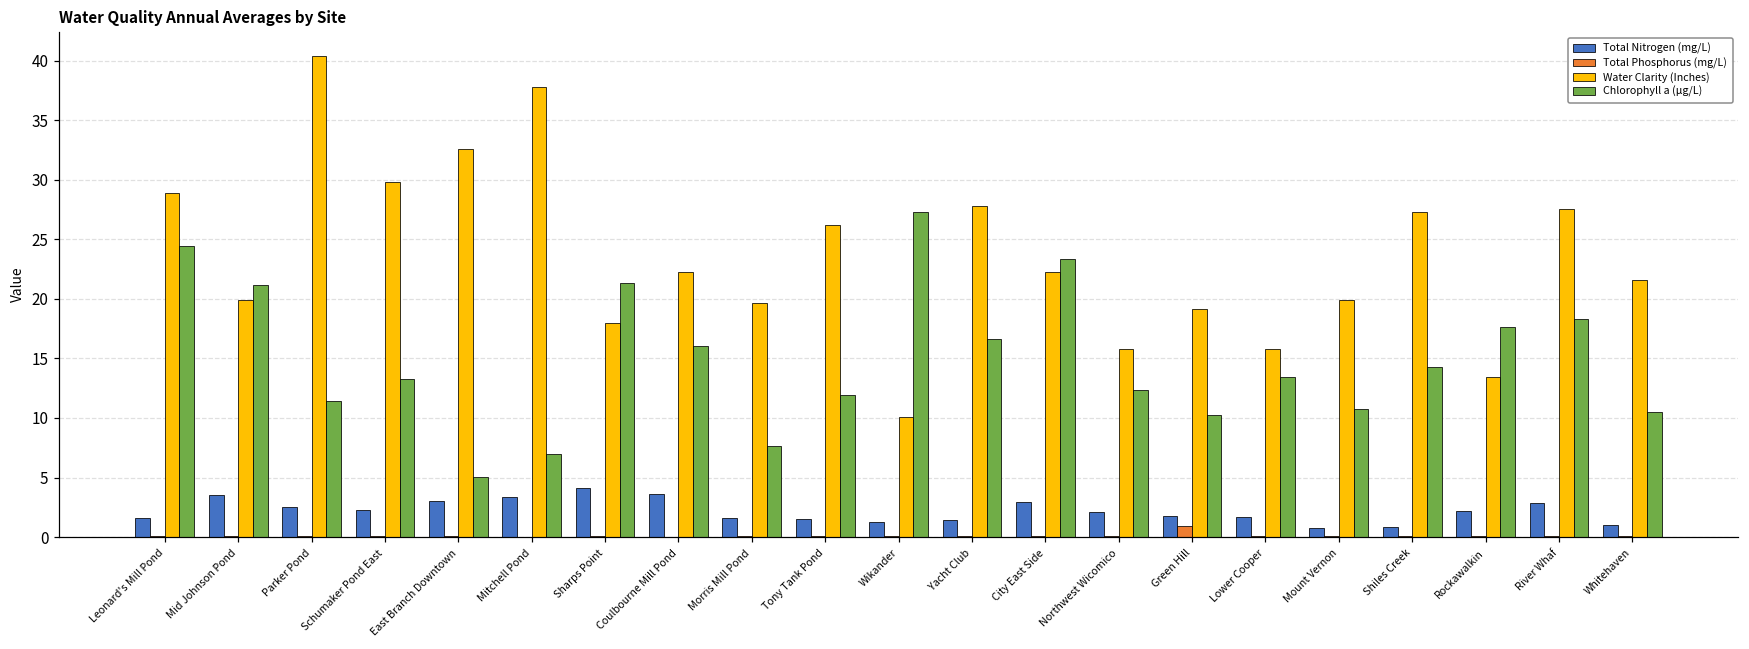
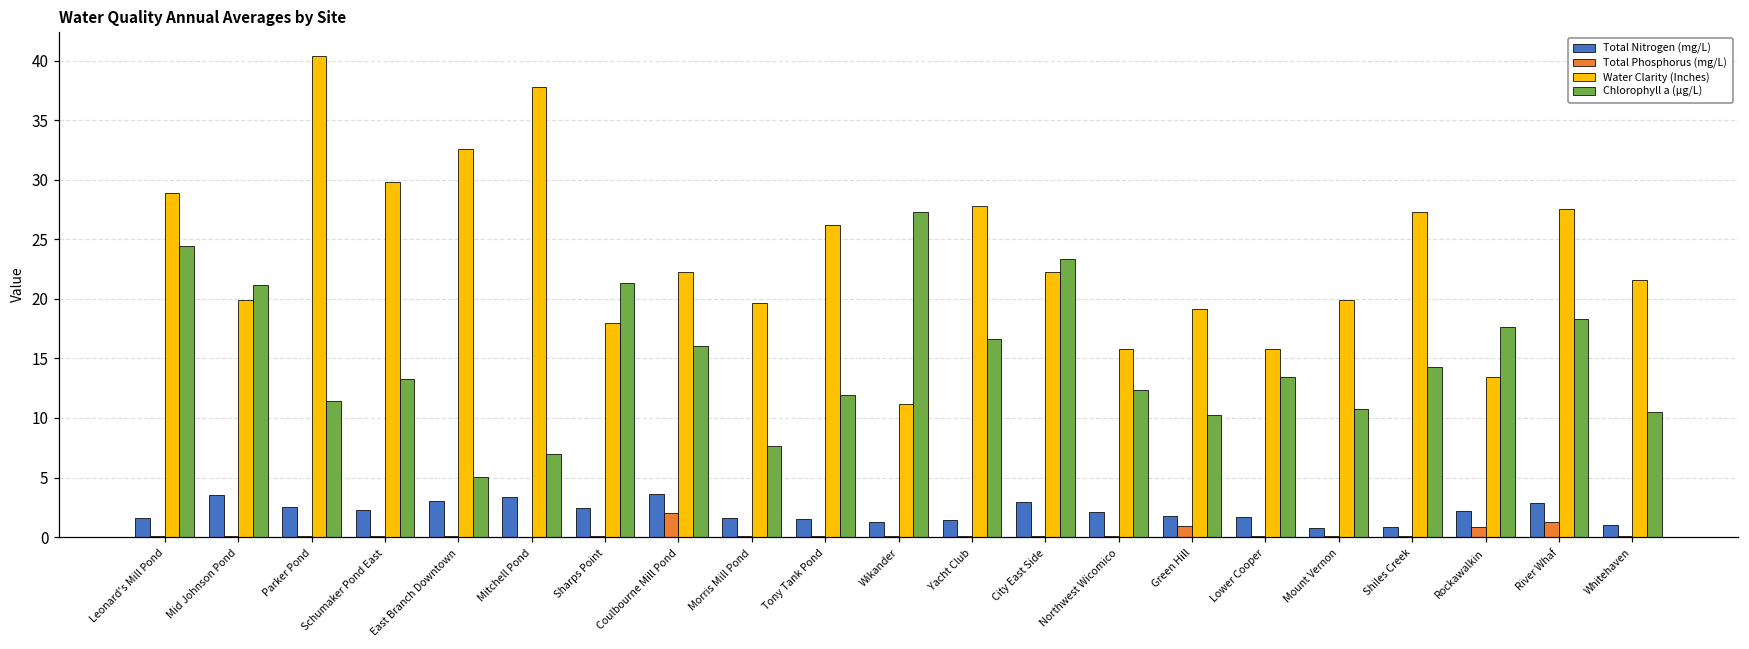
Total Nitrogen (mg/L), Sharps Point: 4.1 -> 2.5
Total Phosphorus (mg/L), Coulbourne Mill Pond: 0.0 -> 2.0
Water Clarity (Inches), Wikander: 10.1 -> 11.2
Total Phosphorus (mg/L), Rockawalkin: 0.1 -> 0.9
Total Phosphorus (mg/L), River Whaf: 0.1 -> 1.3
